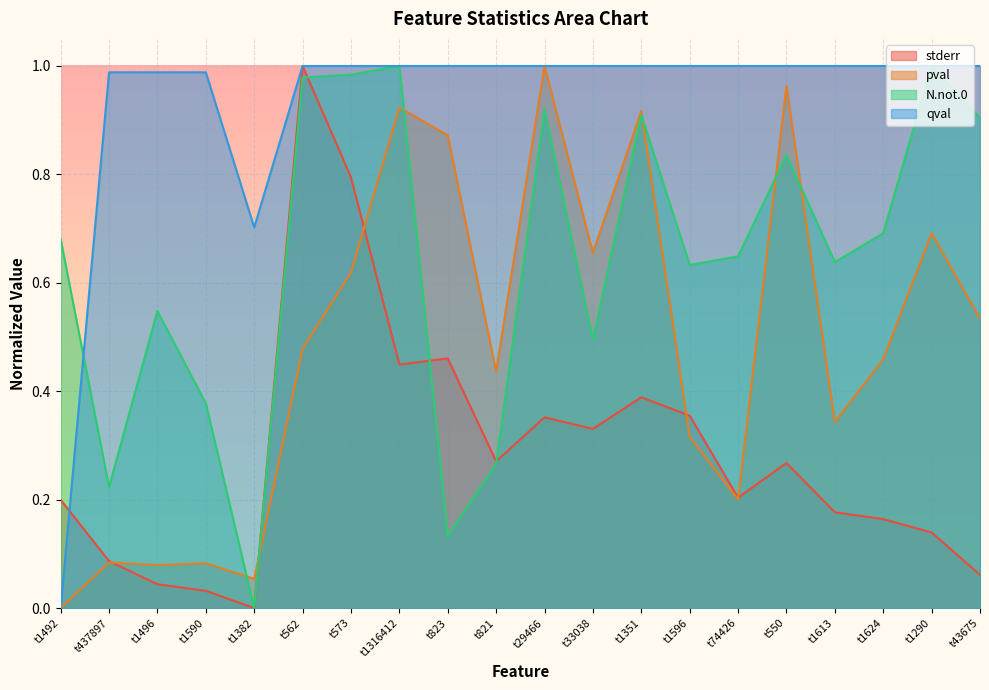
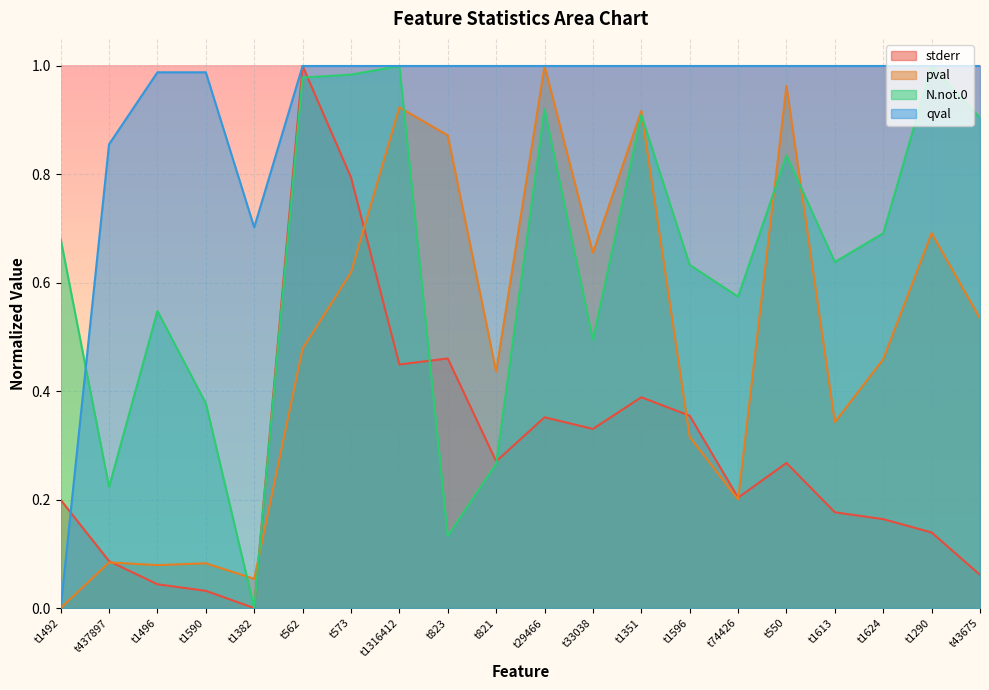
qval, t437897: 0.99 -> 0.86
N.not.0, t74426: 0.65 -> 0.57
